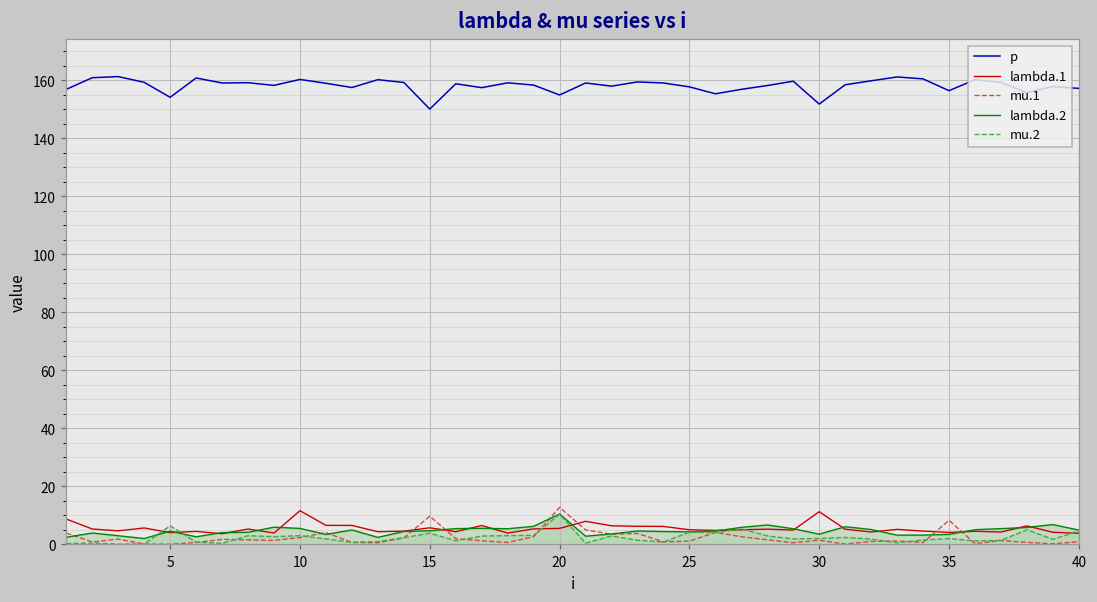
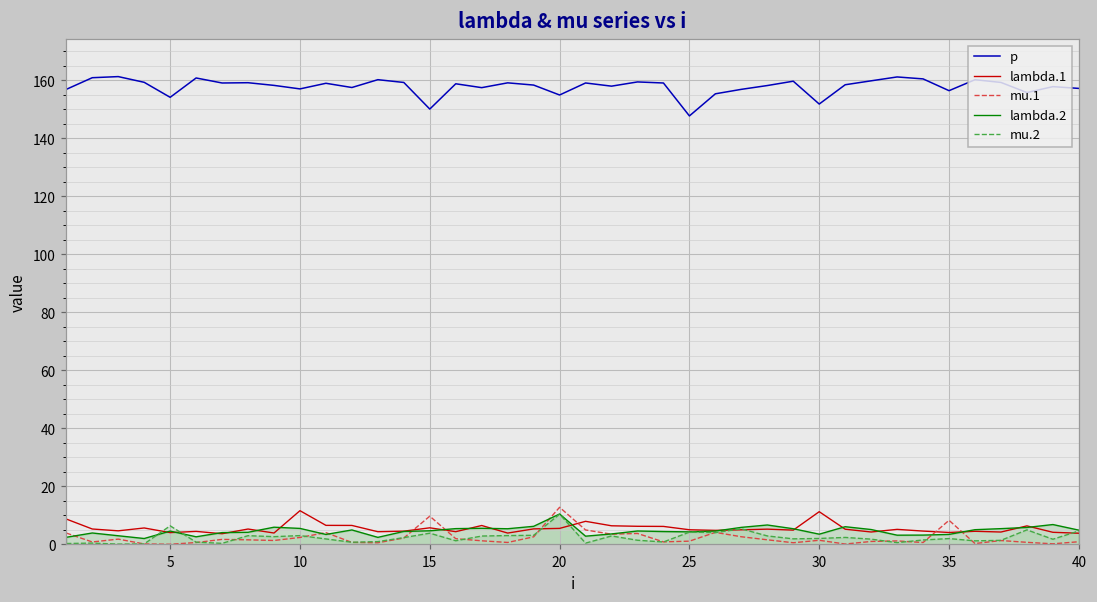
p, 10: 160 -> 157
p, 25: 158 -> 148
